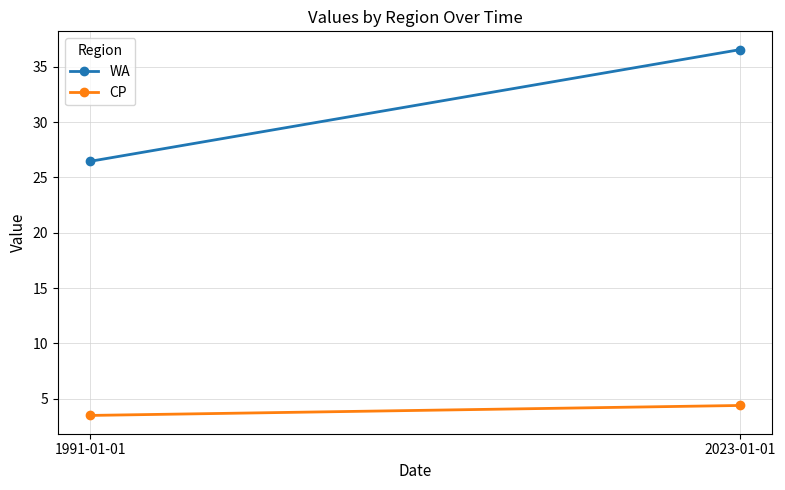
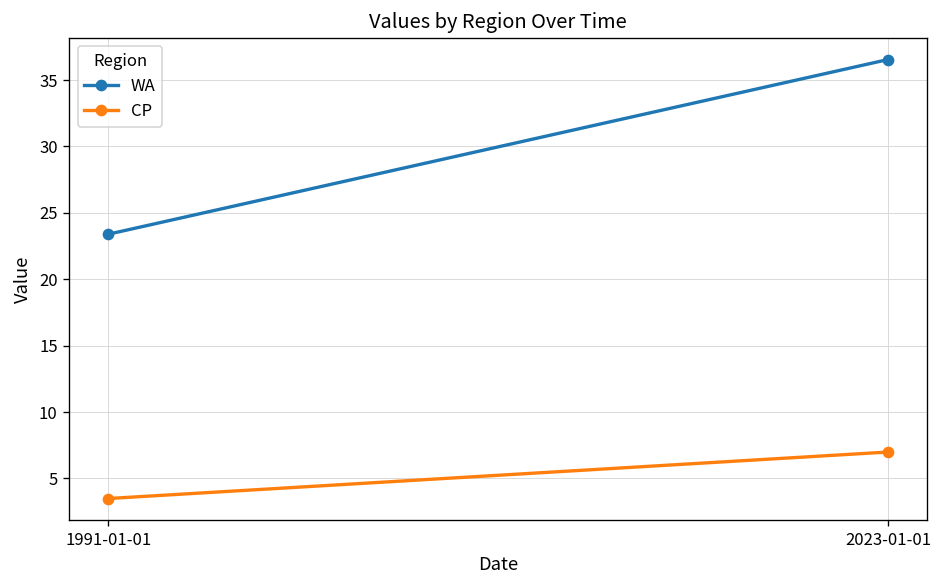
WA, 1991-01-01: 26.5 -> 23.4
CP, 2023-01-01: 4.4 -> 7.0
